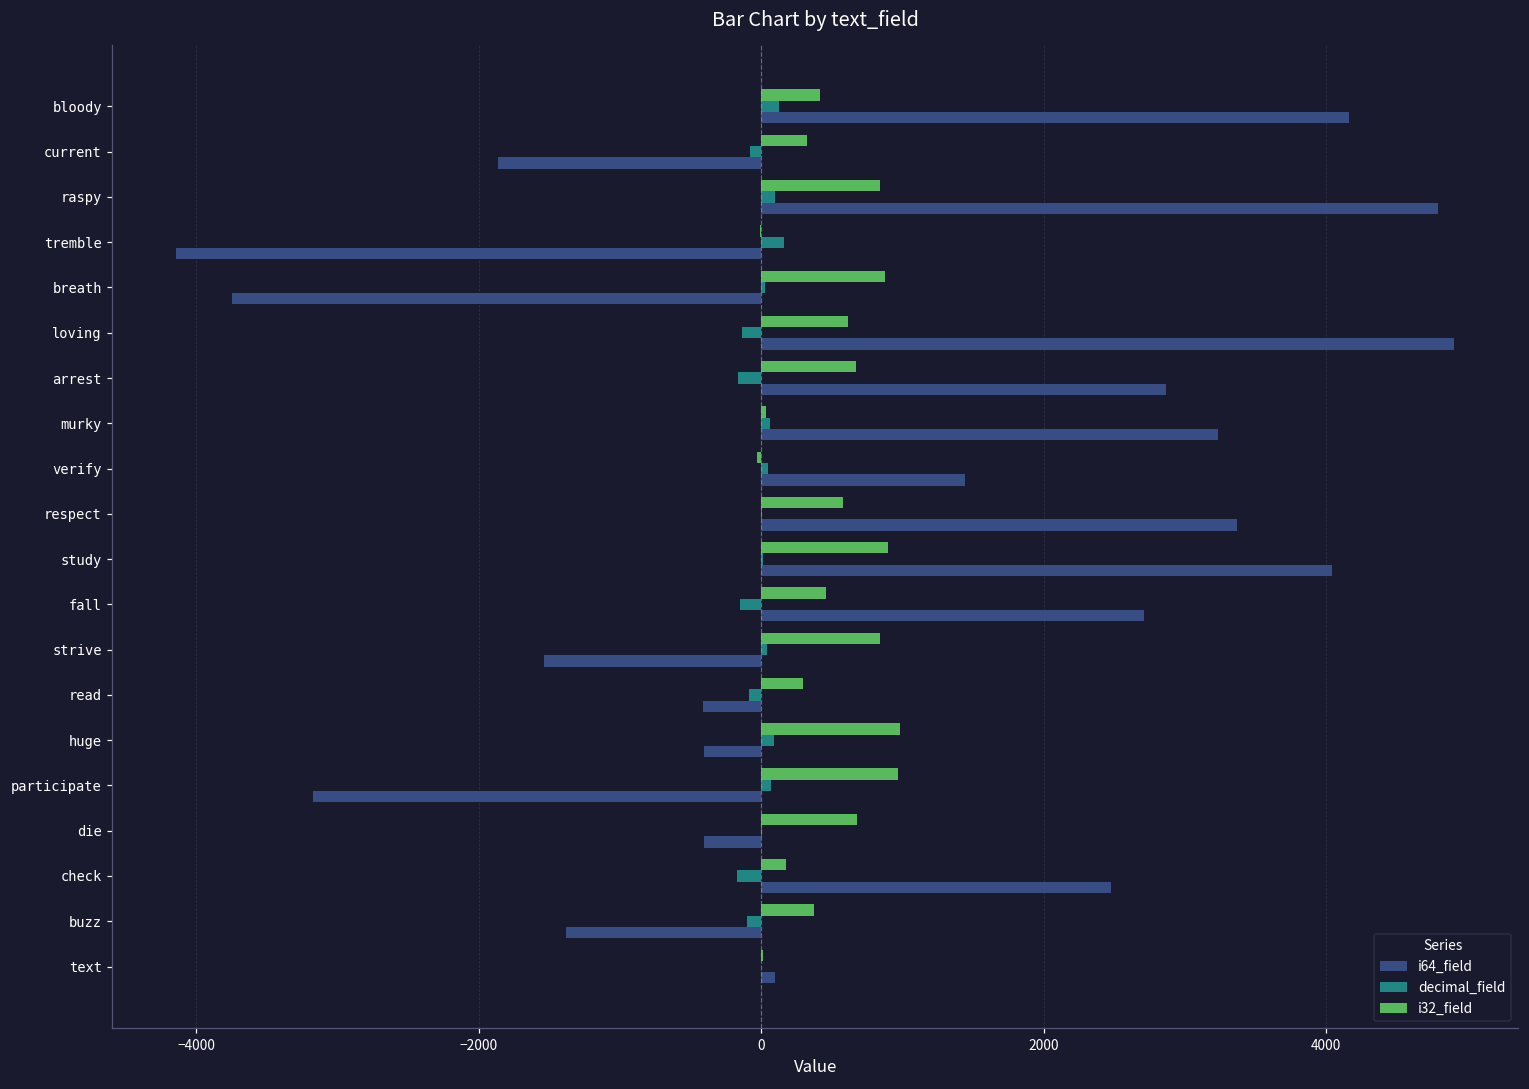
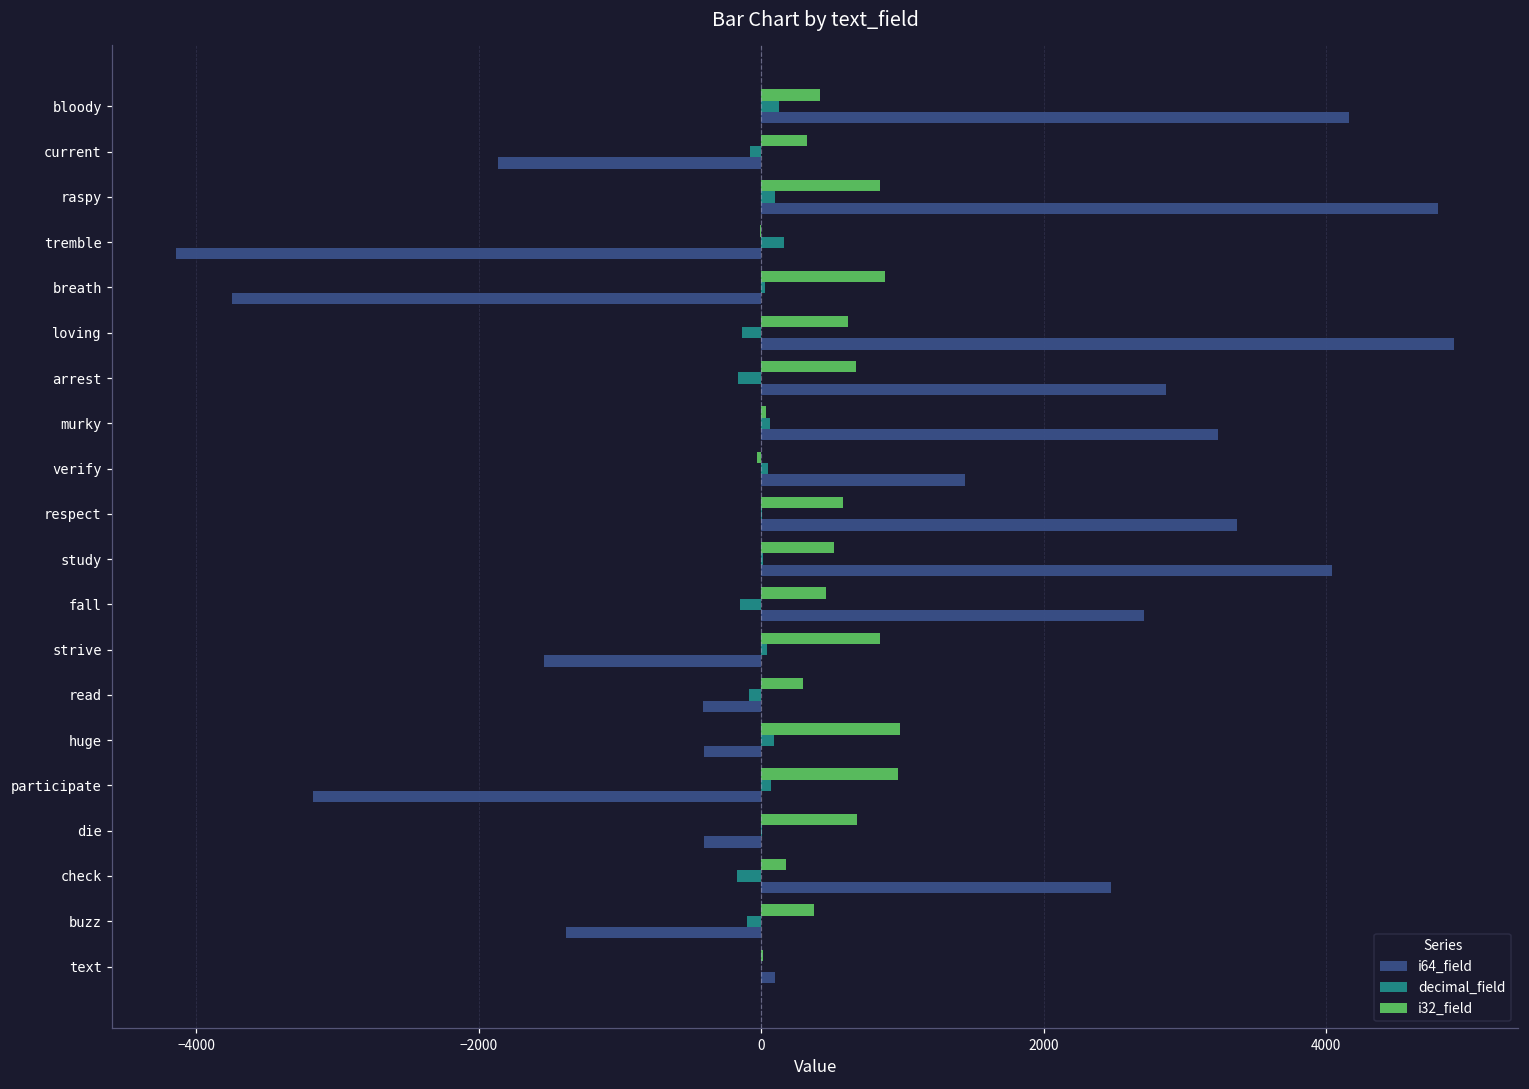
i32_field, study: 900 -> 520
